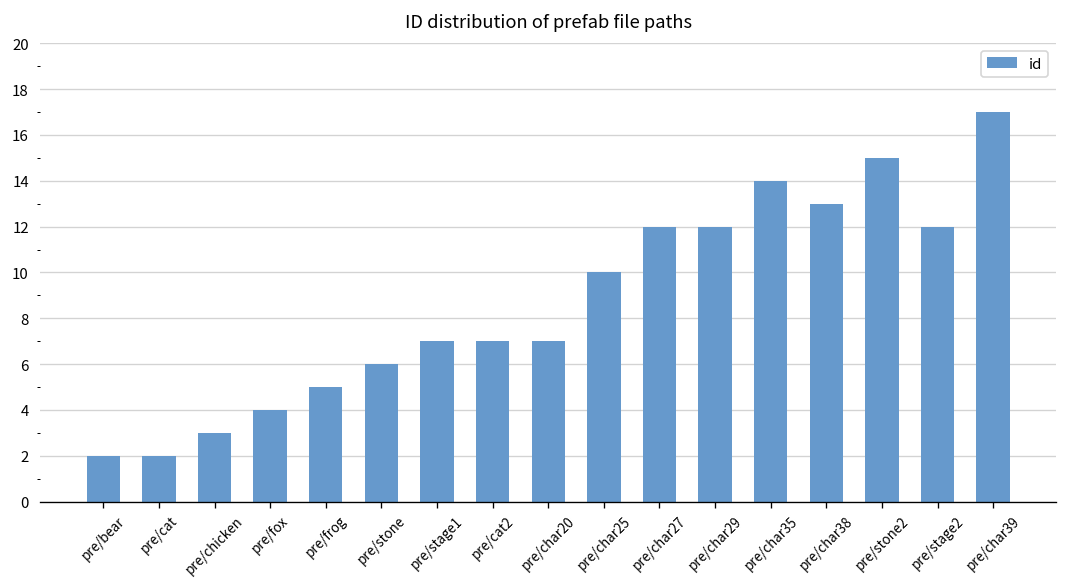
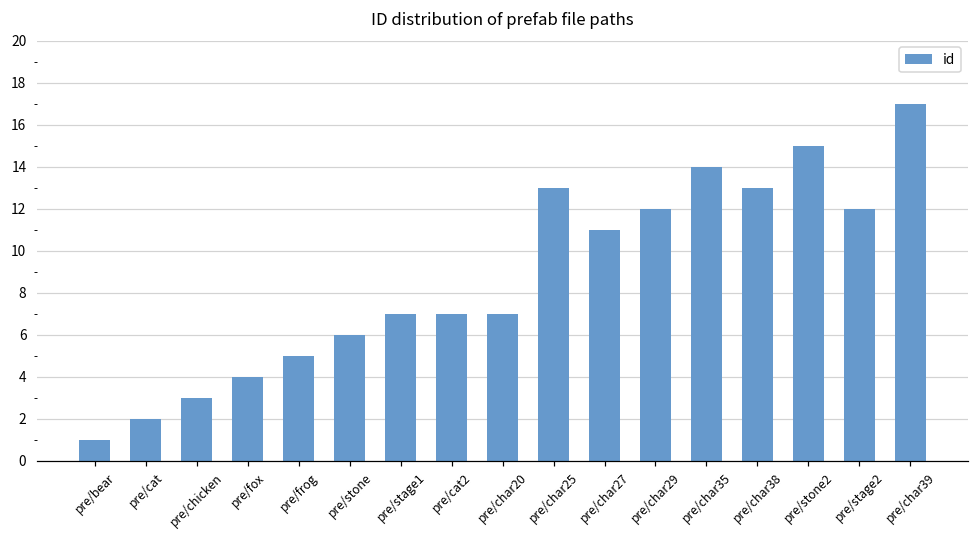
pre/bear: 2 -> 1
pre/char25: 10 -> 13
pre/char27: 12 -> 11
